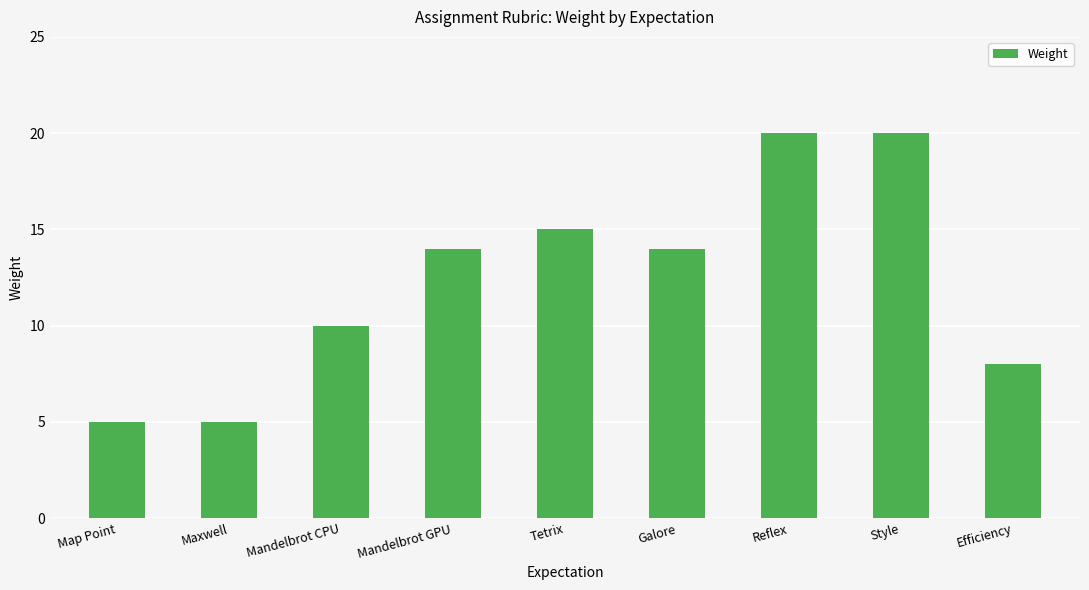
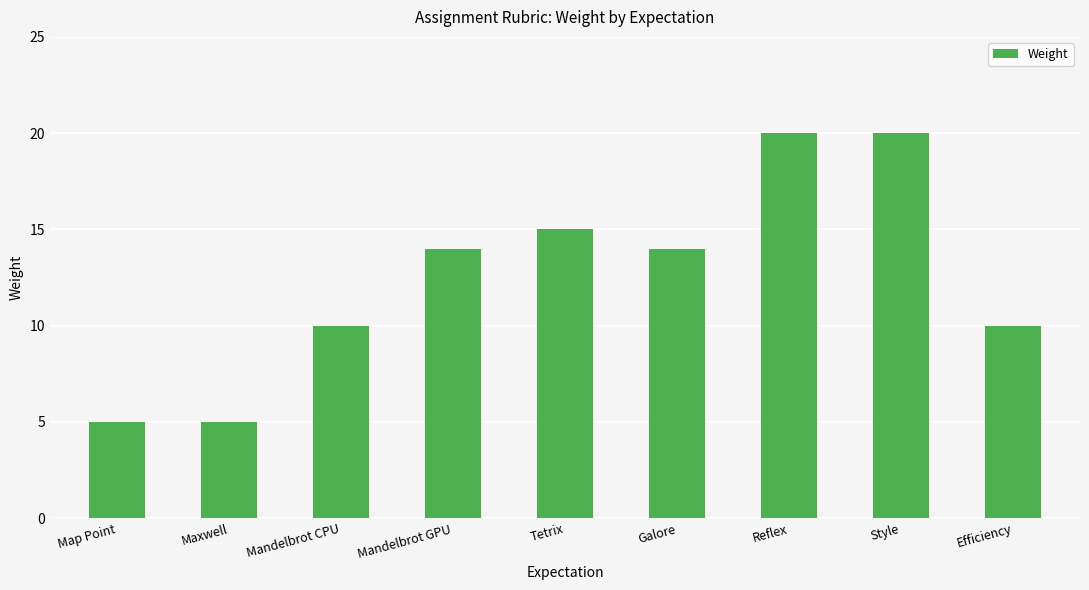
Efficiency: 8 -> 10
